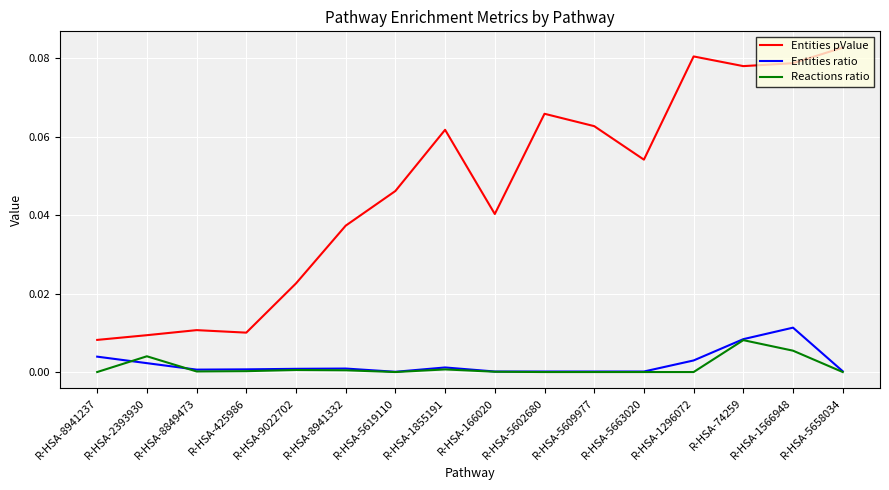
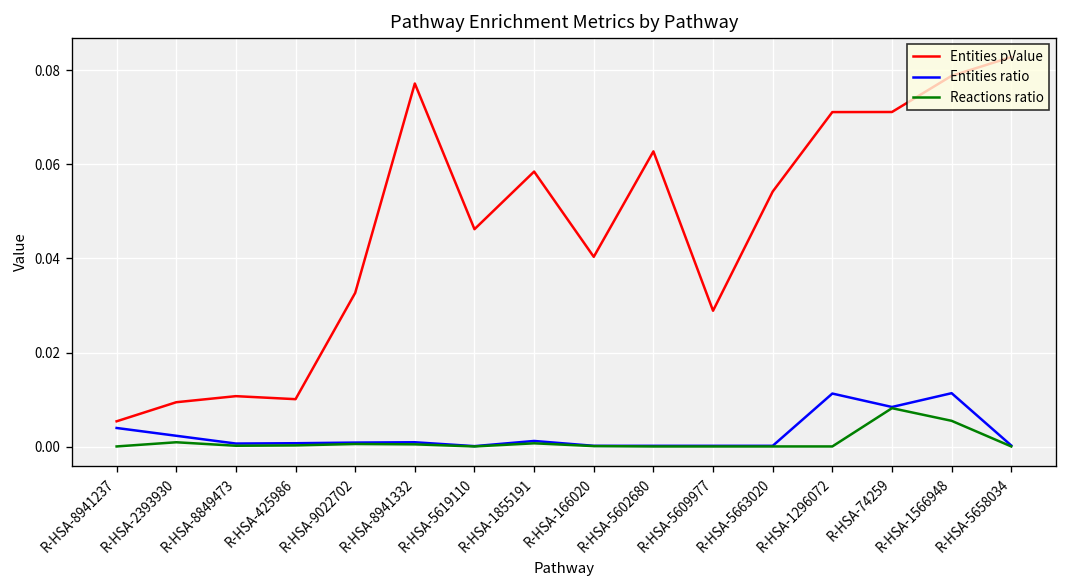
Entities pValue, R-HSA-8941237: 0.008 -> 0.005
Reactions ratio, R-HSA-2393930: 0.004 -> 0.001
Entities pValue, R-HSA-9022702: 0.023 -> 0.033
Entities pValue, R-HSA-8941332: 0.037 -> 0.077
Entities pValue, R-HSA-1855191: 0.062 -> 0.058
Entities pValue, R-HSA-5602680: 0.066 -> 0.063
Entities pValue, R-HSA-5609977: 0.063 -> 0.029
Entities pValue, R-HSA-1296072: 0.080 -> 0.071
Entities ratio, R-HSA-1296072: 0.003 -> 0.011
Entities pValue, R-HSA-74259: 0.078 -> 0.071
